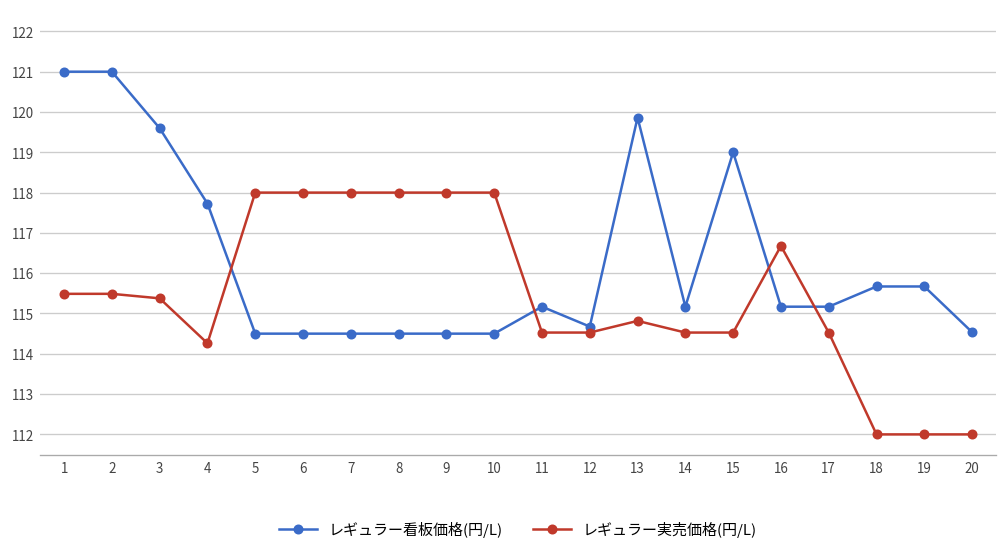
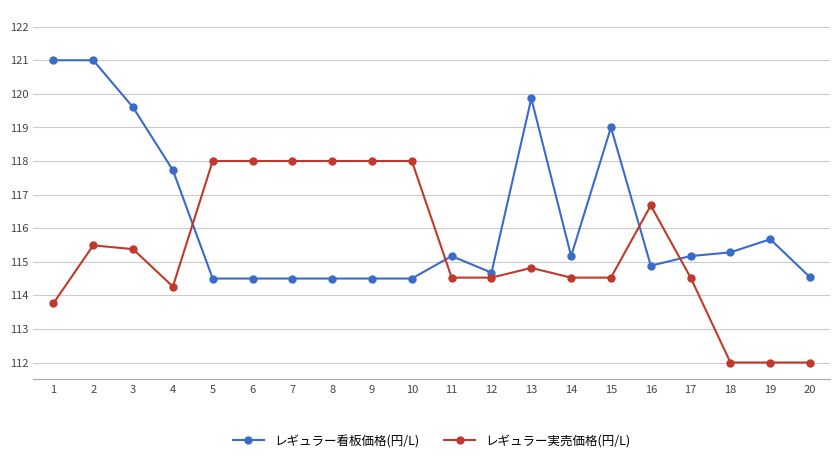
レギュラー実売価格(円/L), 1: 115.5 -> 113.8
レギュラー看板価格(円/L), 16: 115.2 -> 114.9
レギュラー看板価格(円/L), 18: 115.7 -> 115.3
